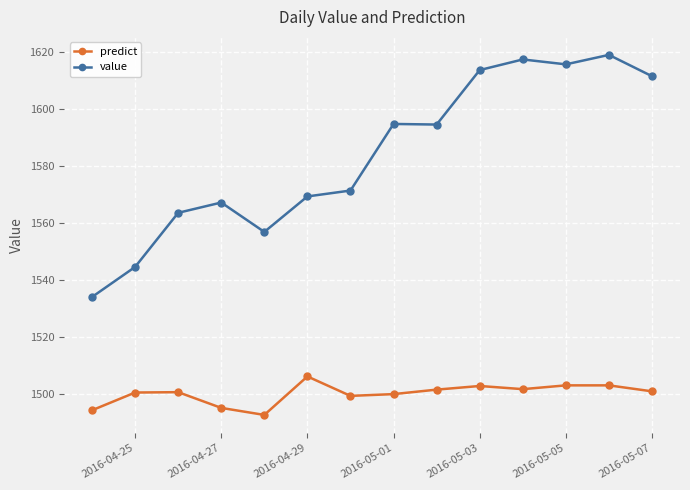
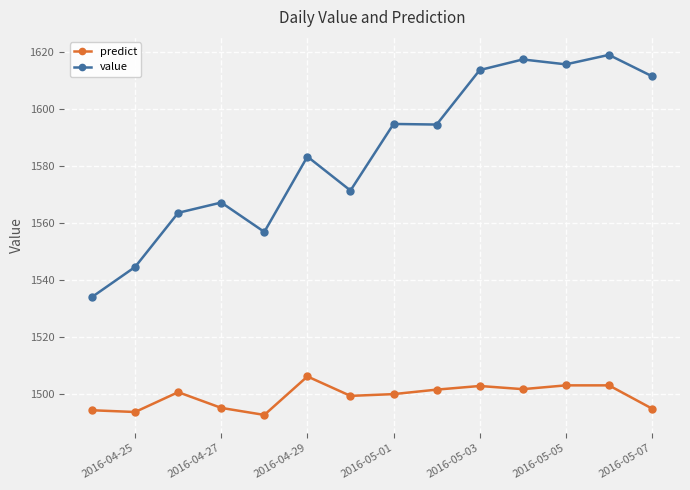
predict, 2016-04-25: 1501 -> 1494
value, 2016-04-29: 1569 -> 1583
predict, 2016-05-07: 1501 -> 1495
